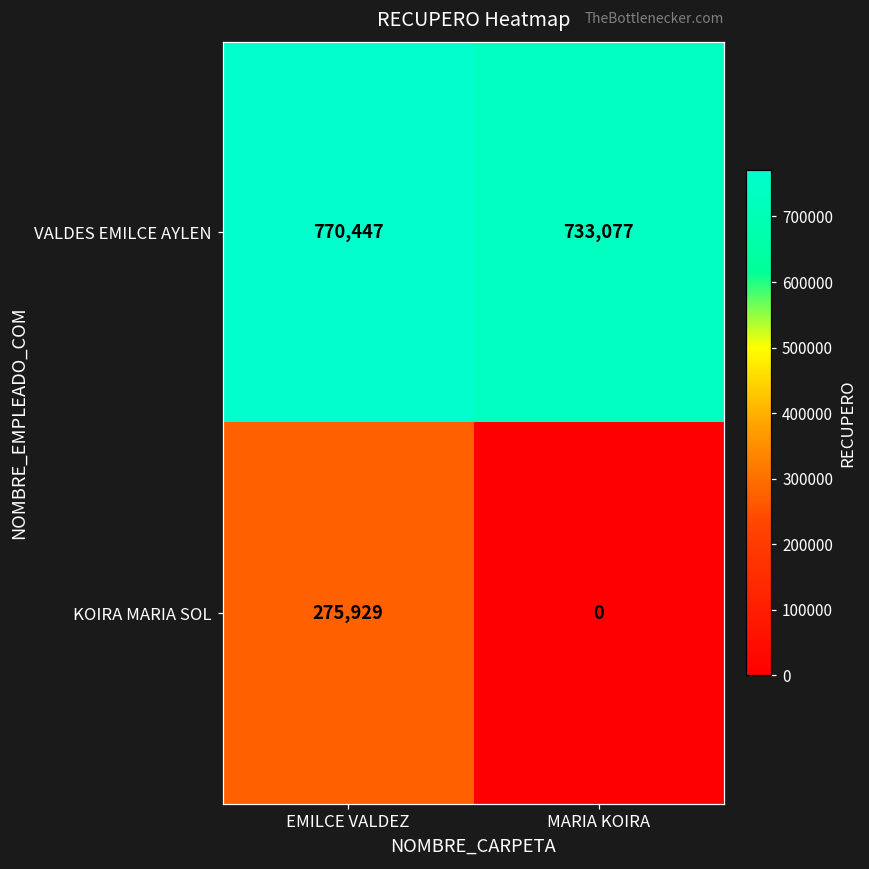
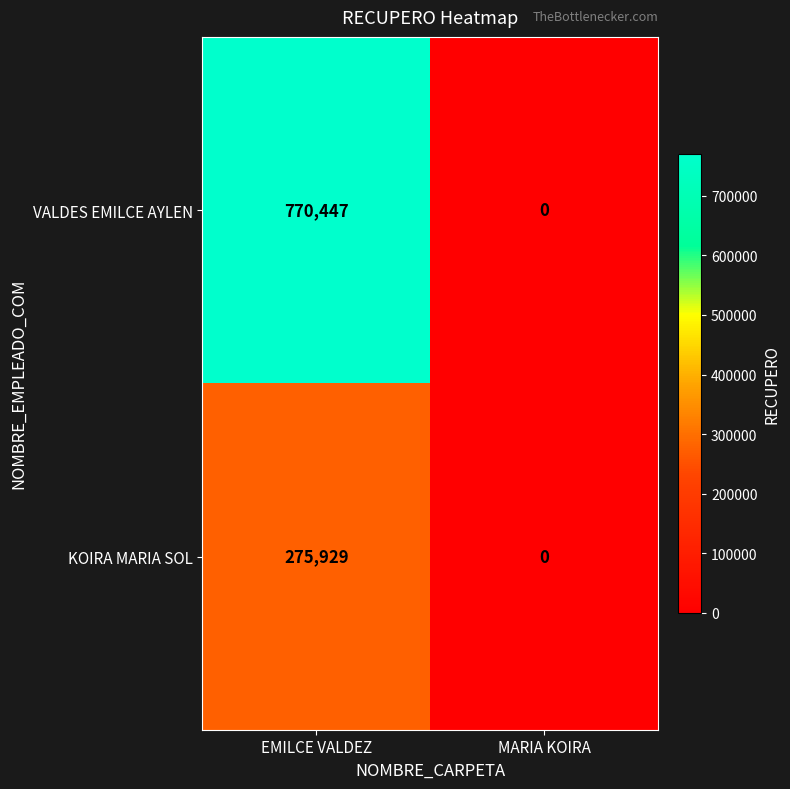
VALDES EMILCE AYLEN, MARIA KOIRA: 733,077 -> 0
